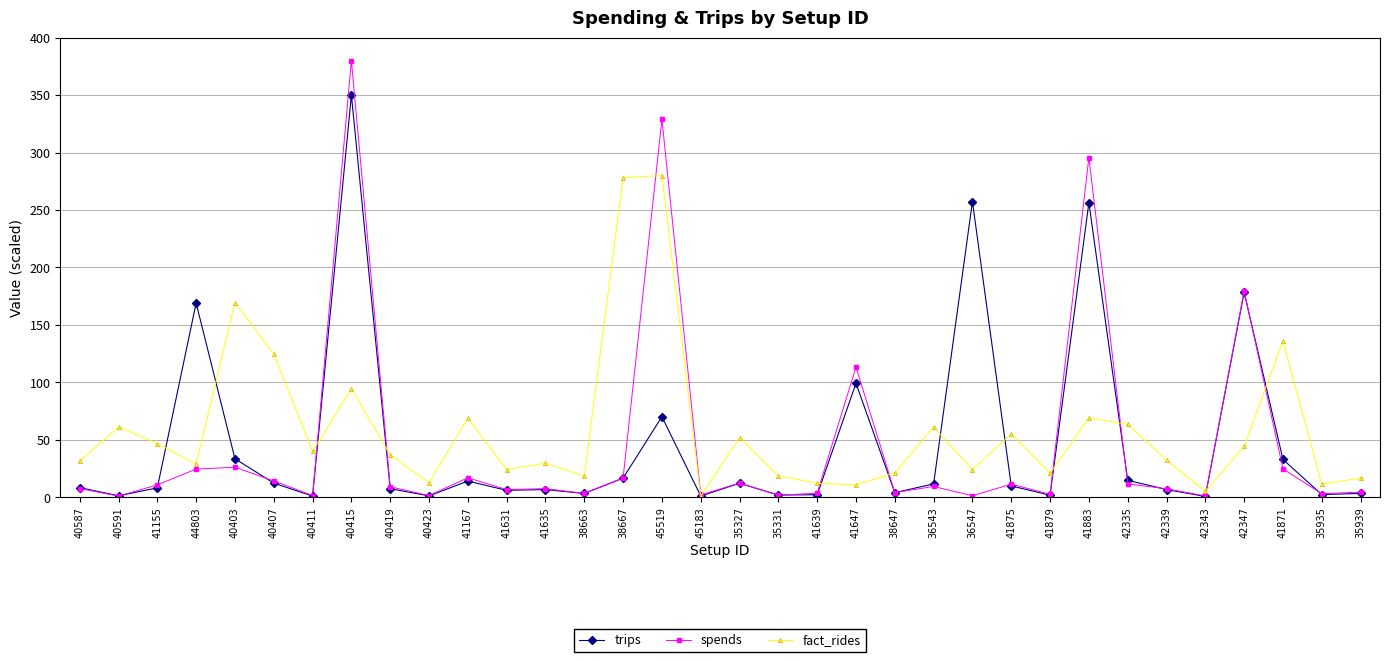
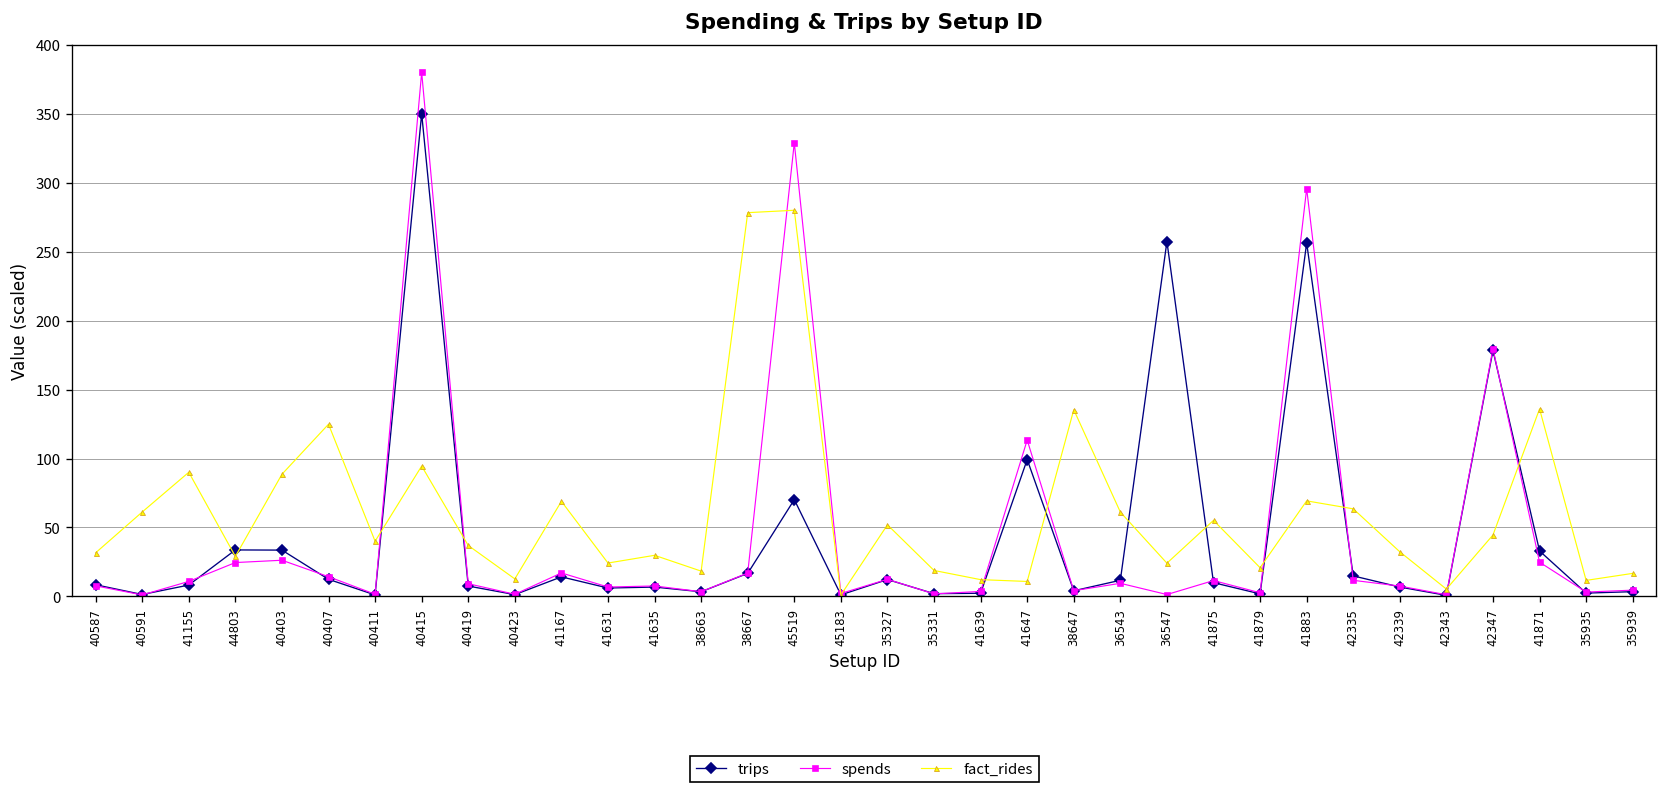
fact_rides, 41155: 47 -> 90
trips, 44803: 169 -> 34
fact_rides, 40403: 170 -> 89
fact_rides, 38647: 21 -> 135
